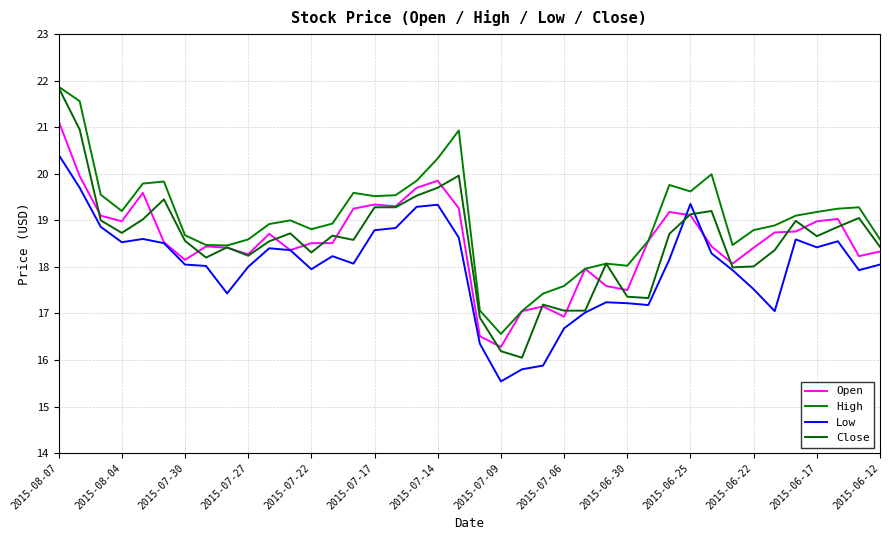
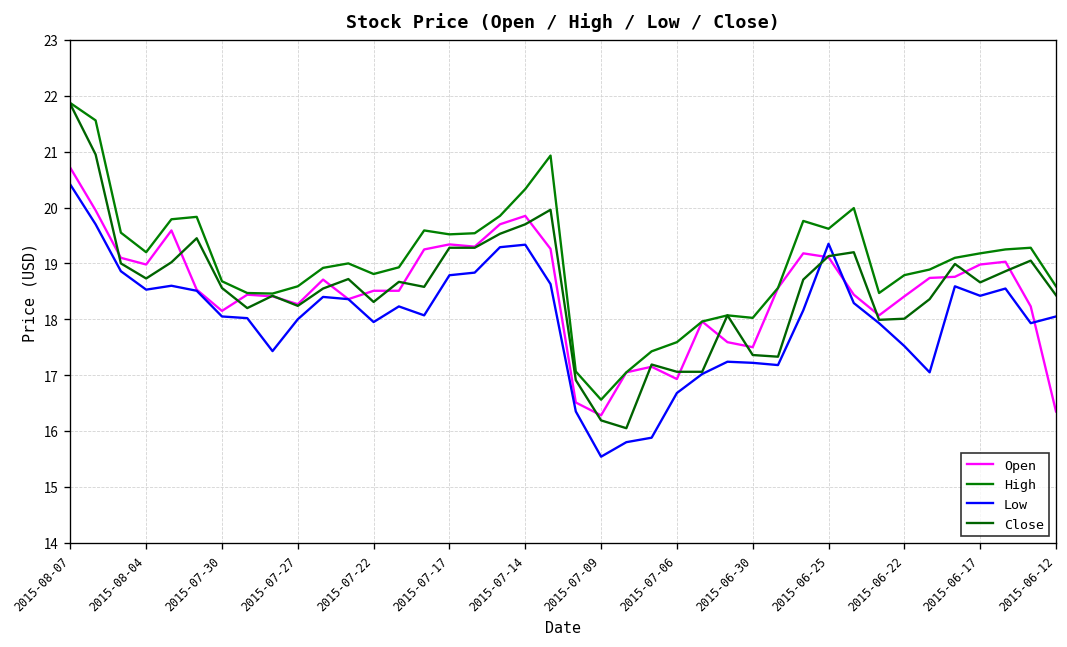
Open, 2015-08-07: 21.1 -> 20.7
Open, 2015-06-12: 18.3 -> 16.4
